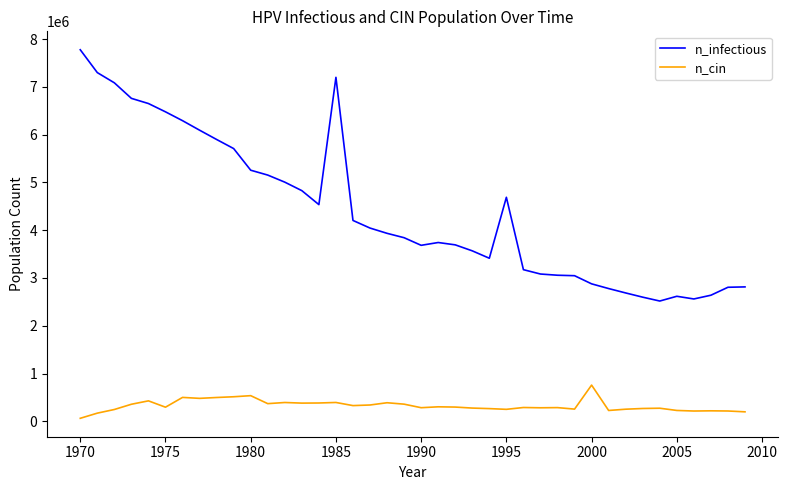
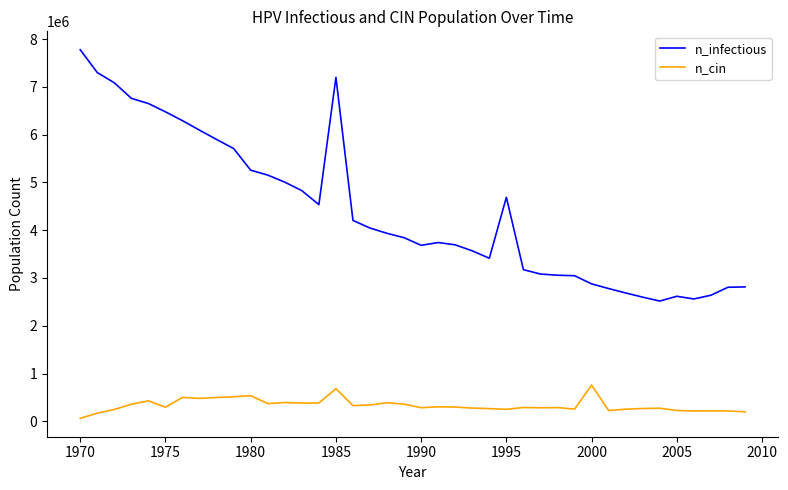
n_cin, 1985: 400000 -> 700000
